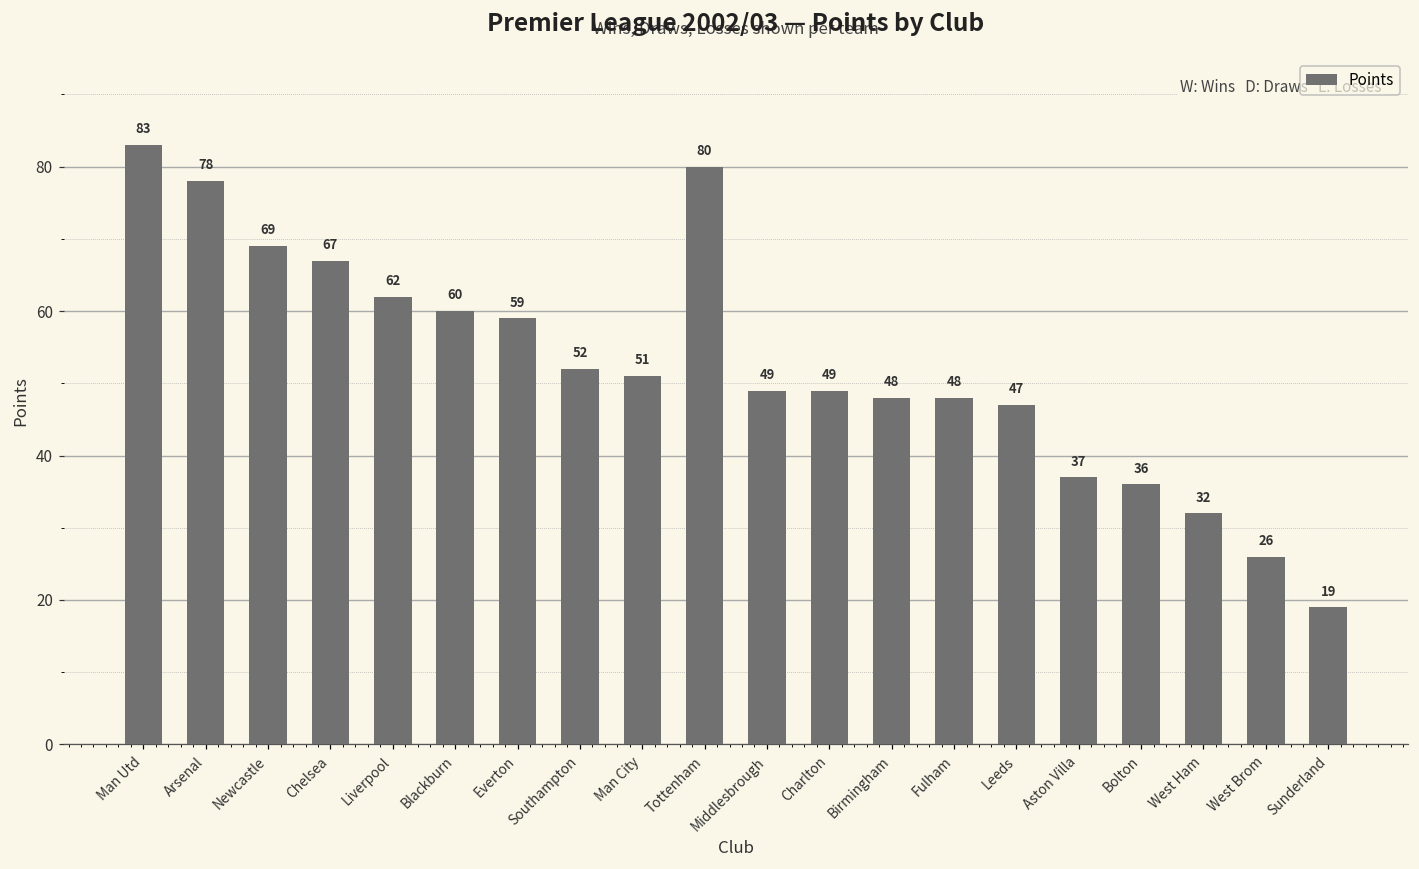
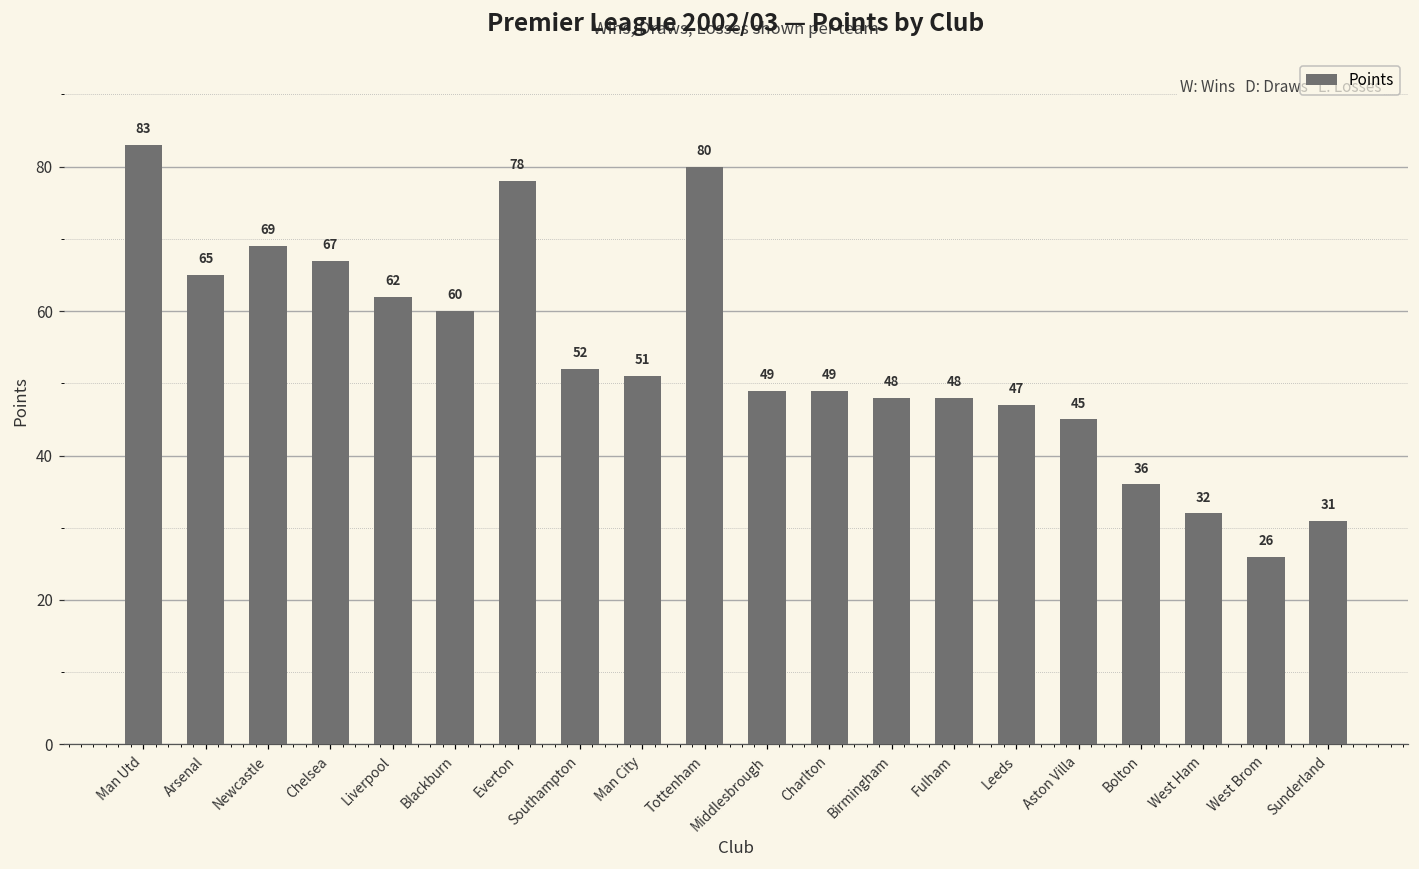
Arsenal: 78 -> 65
Everton: 59 -> 78
Aston Villa: 37 -> 45
Sunderland: 19 -> 31
